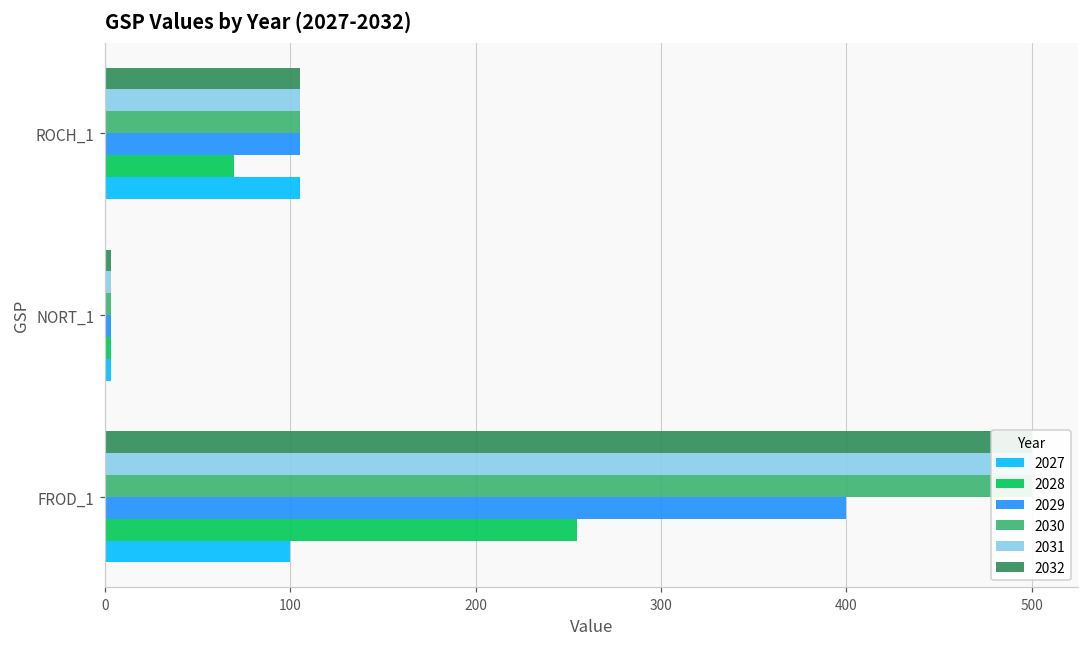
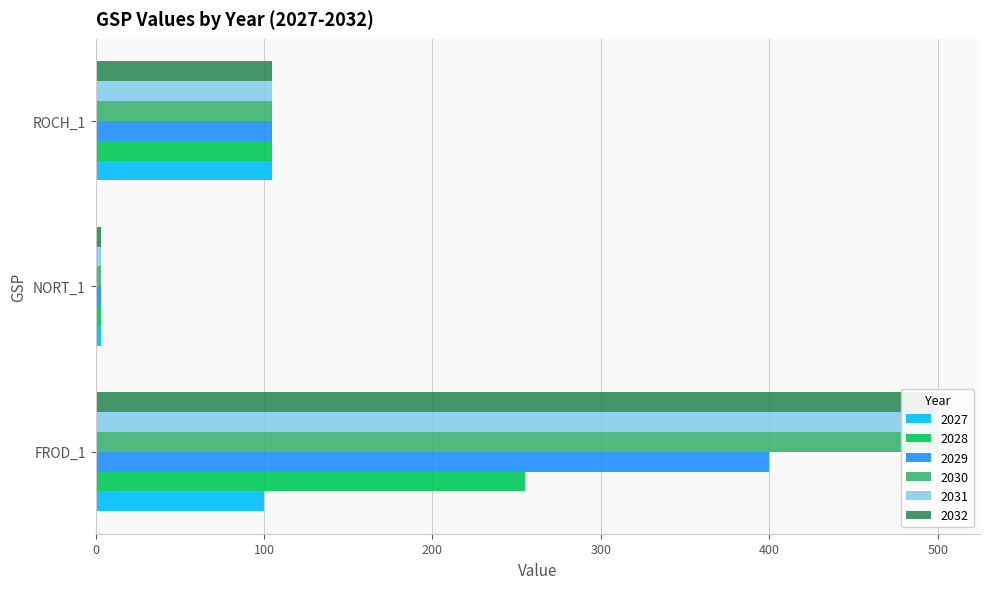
2028, ROCH_1: 70 -> 105
